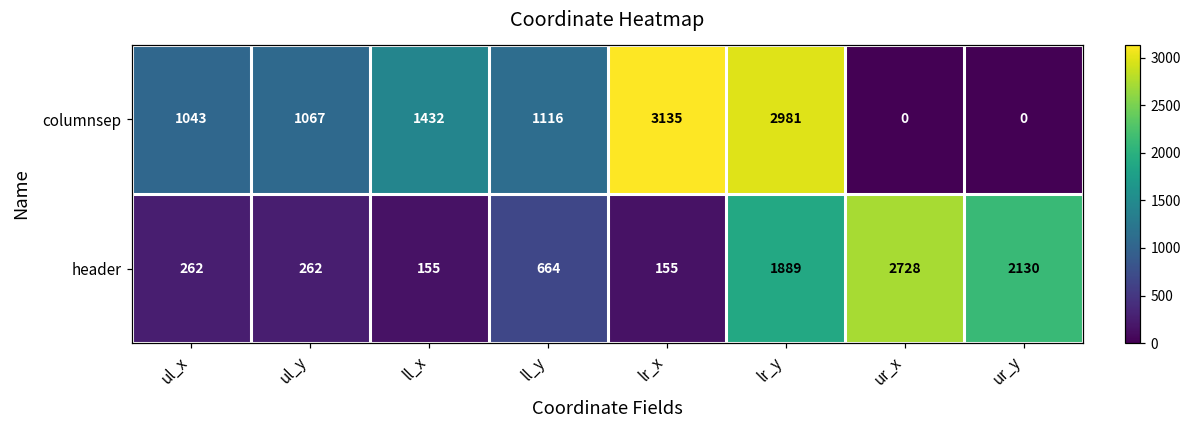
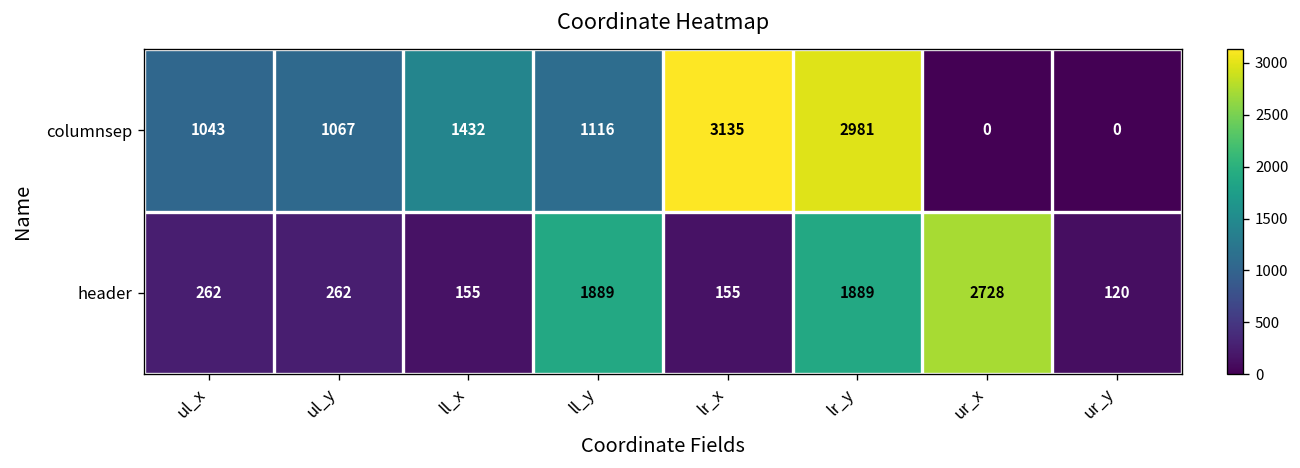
header, ll_y: 664 -> 1889
header, ur_y: 2130 -> 120
